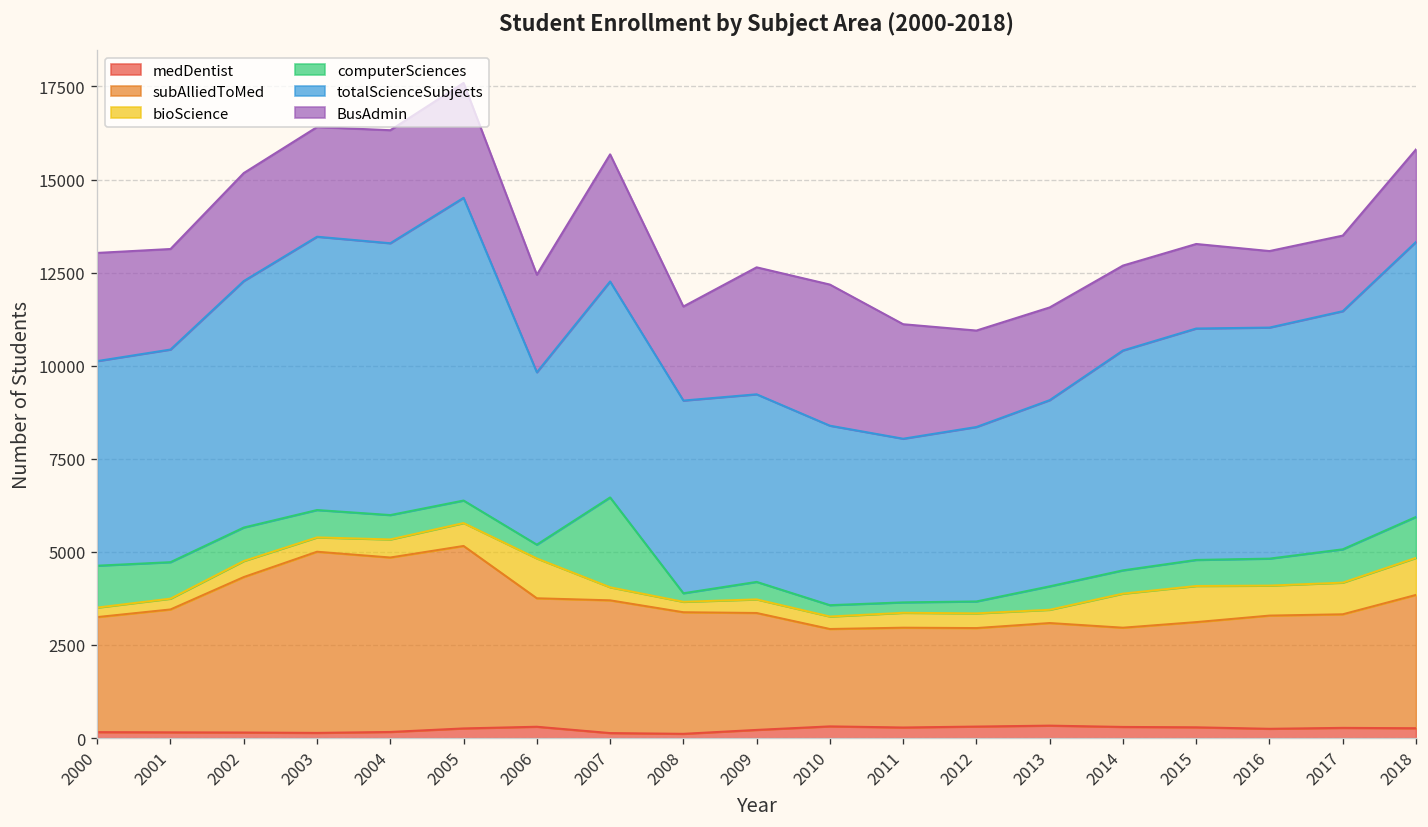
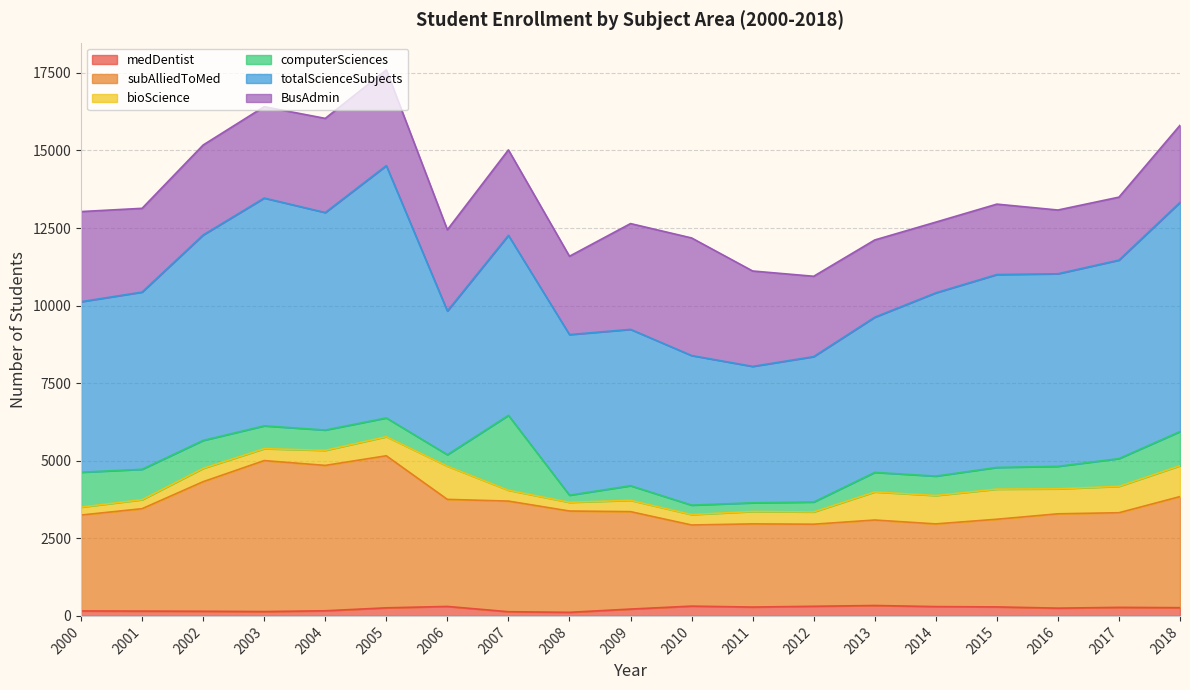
totalScienceSubjects, 2004: 7300 -> 7000
BusAdmin, 2007: 3400 -> 2800
bioScience, 2013: 400 -> 900
